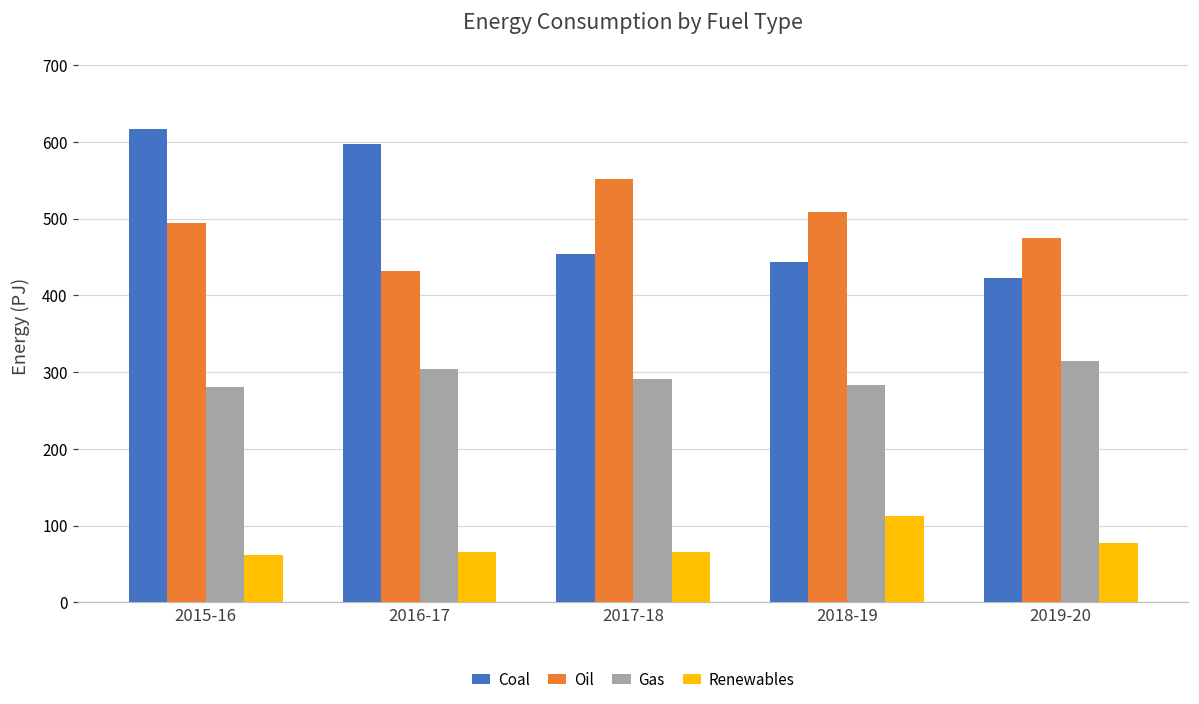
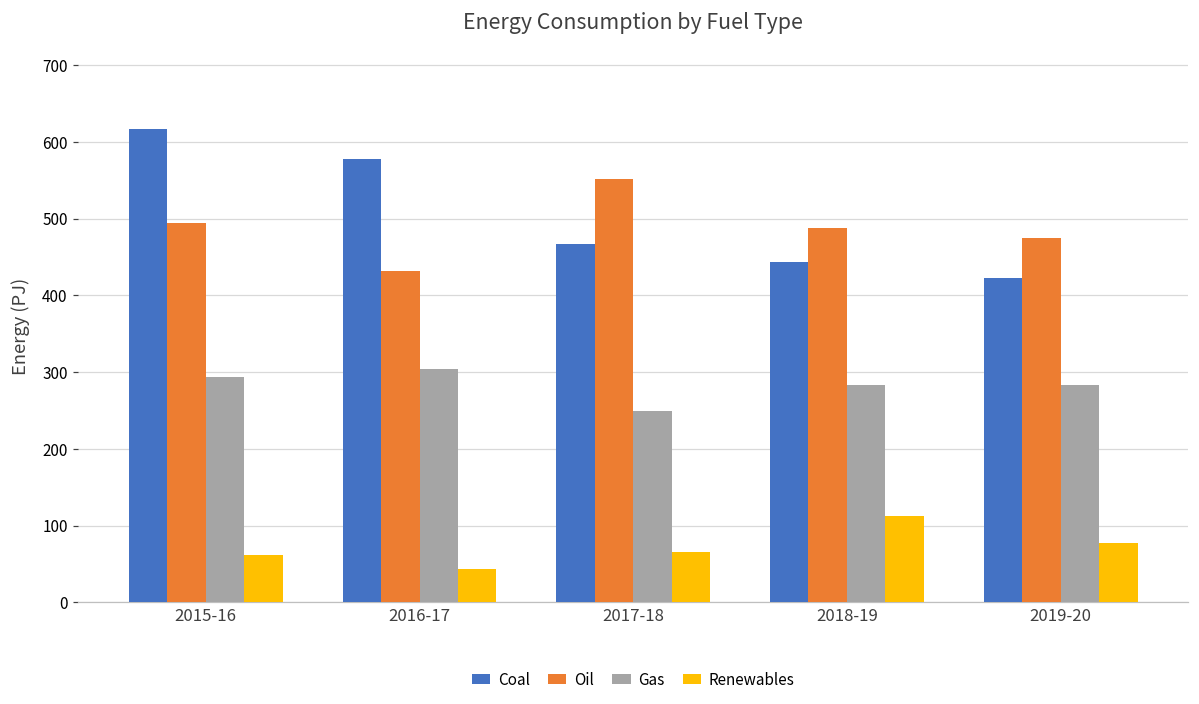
Gas, 2015-16: 280 -> 290
Coal, 2016-17: 600 -> 580
Renewables, 2016-17: 70 -> 40
Coal, 2017-18: 450 -> 470
Gas, 2017-18: 290 -> 250
Oil, 2018-19: 510 -> 490
Gas, 2019-20: 310 -> 280
